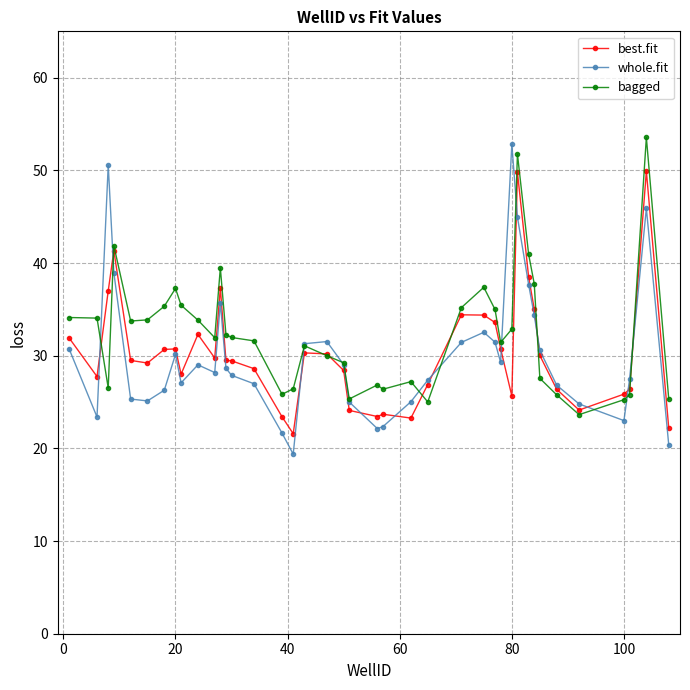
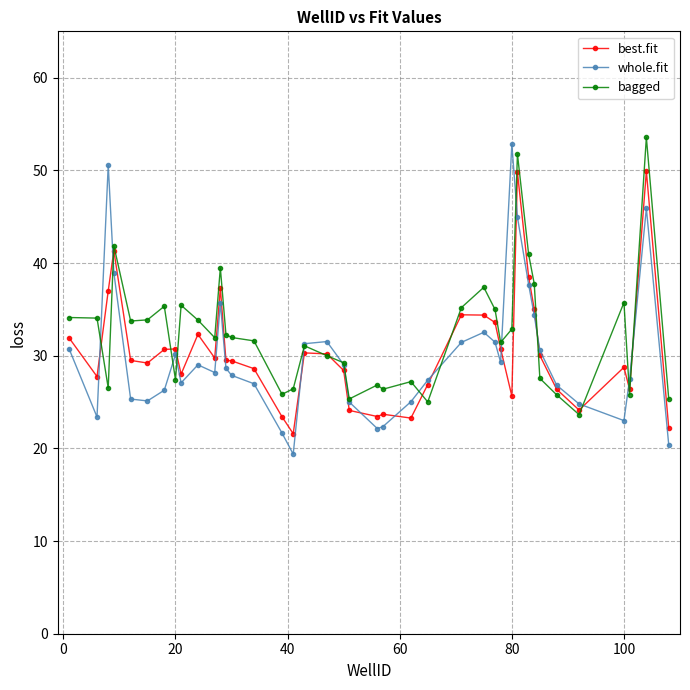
bagged, 20: 37 -> 27
best.fit, 100: 26 -> 29
bagged, 100: 25 -> 36
